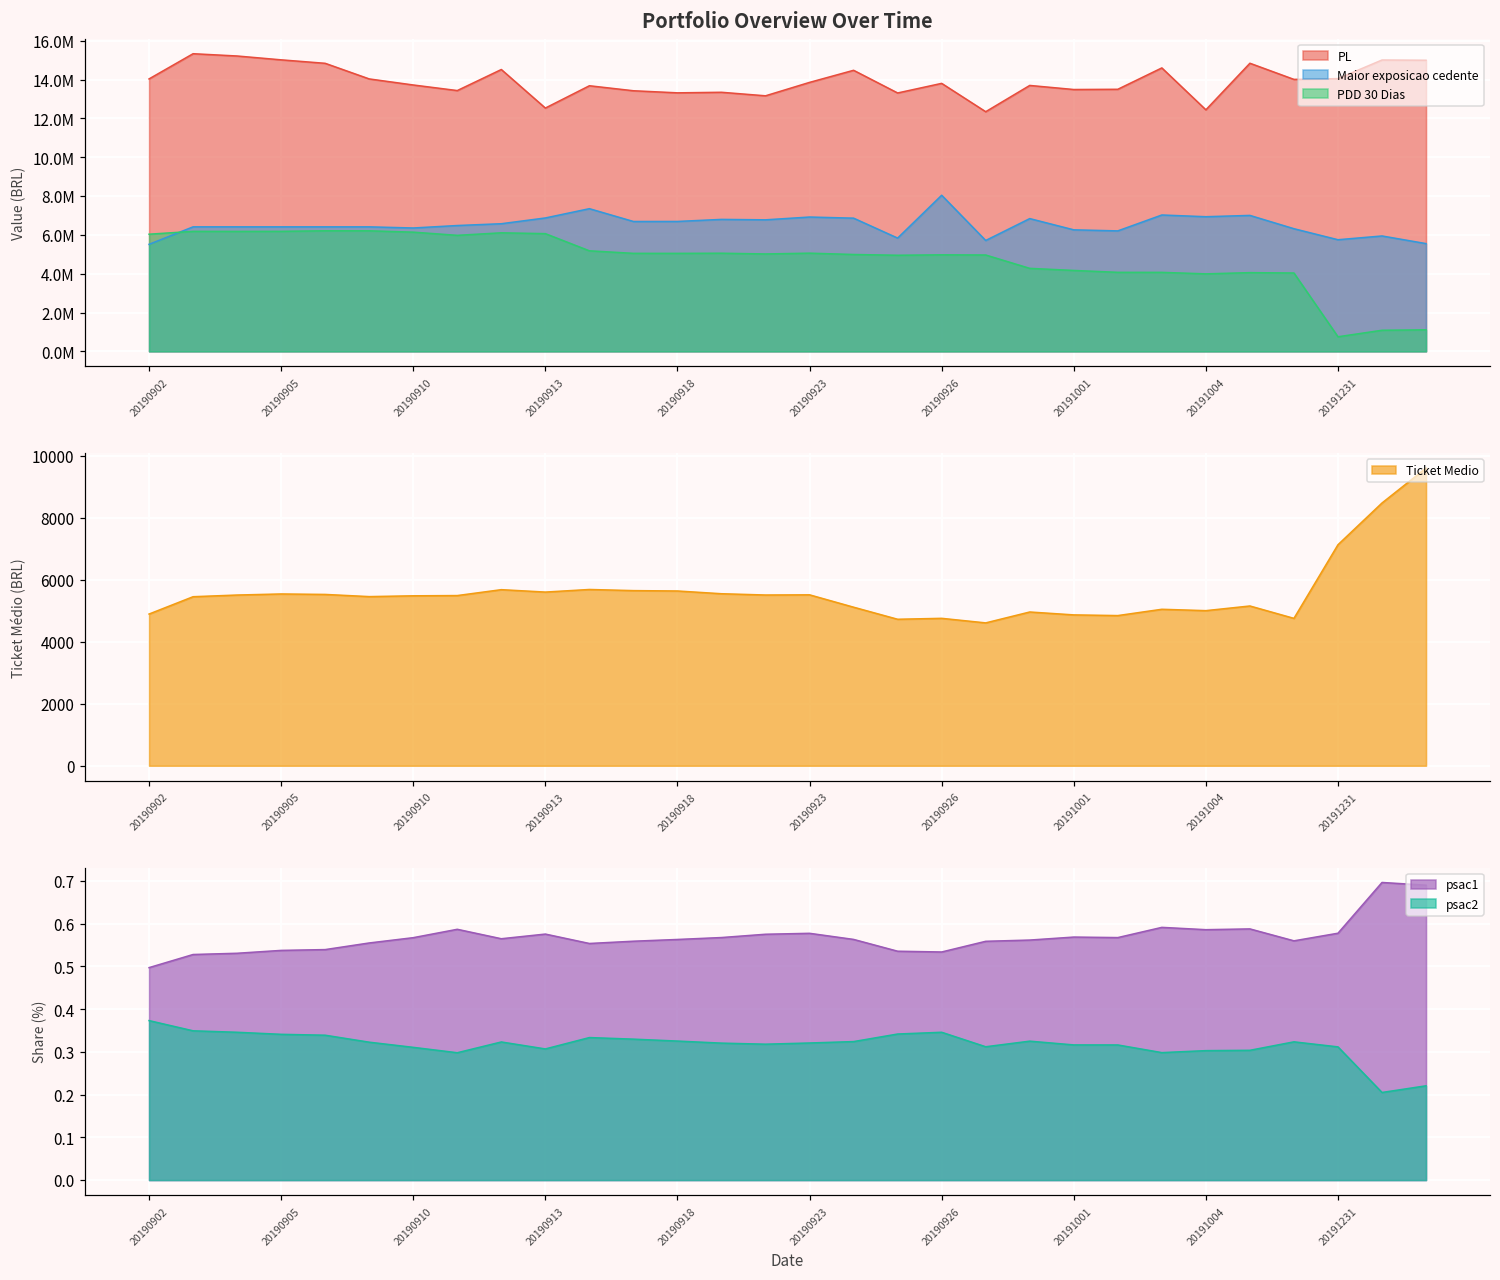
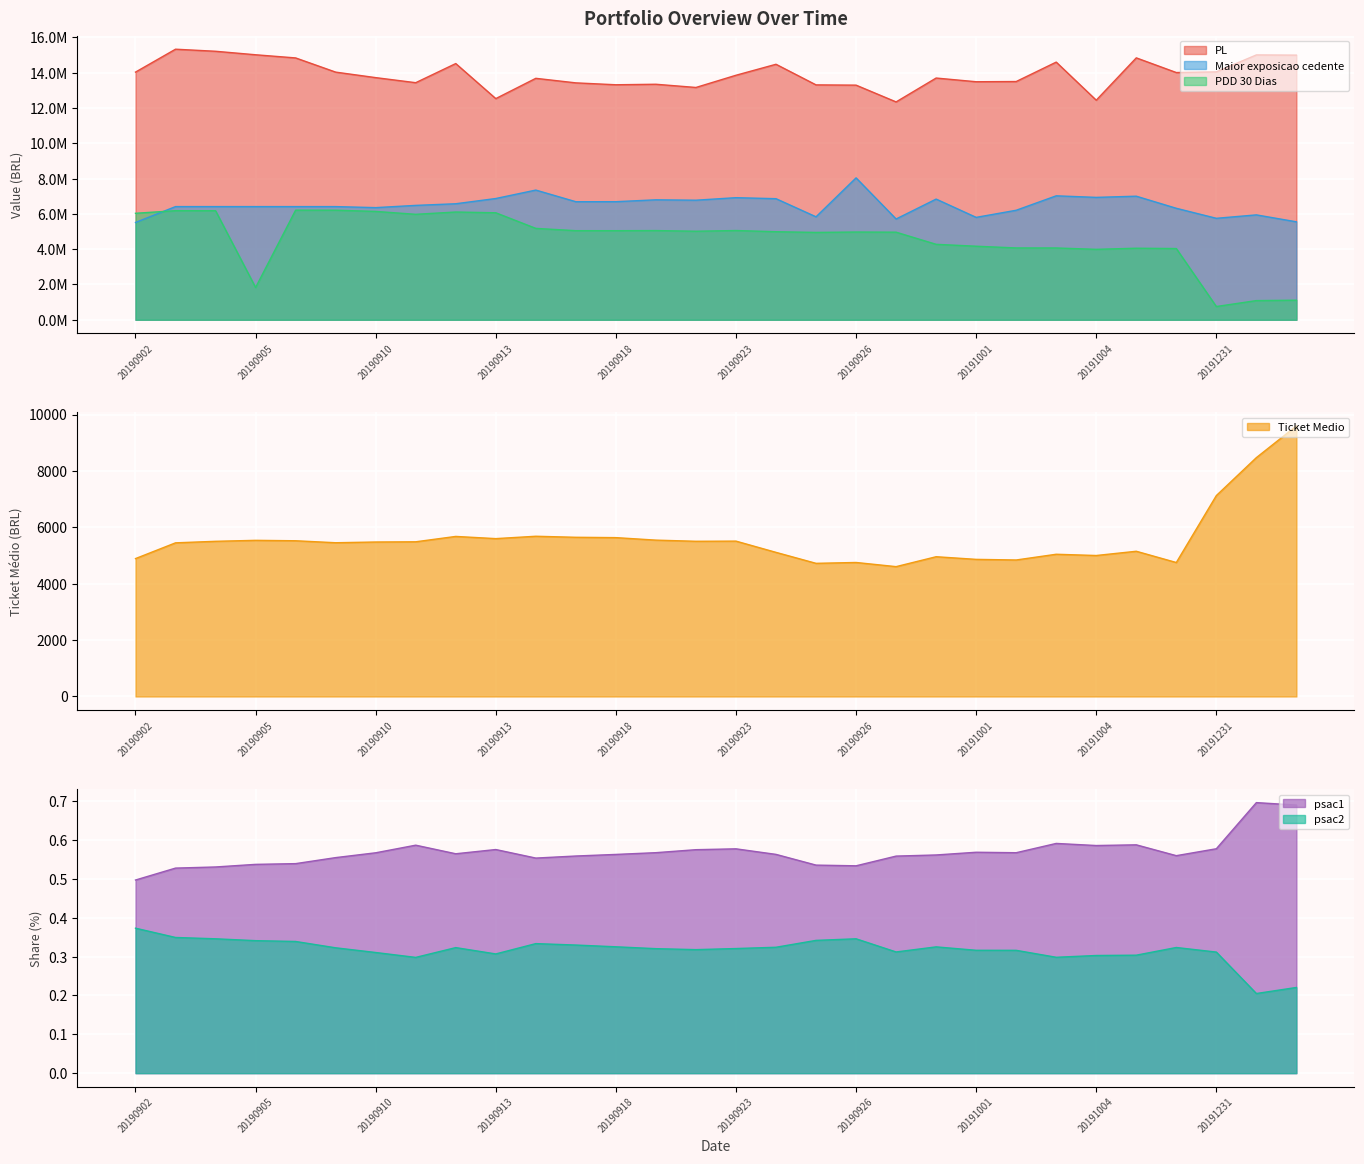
Portfolio Overview Over Time, PDD 30 Dias, 20190905: 6200000 -> 1800000
Portfolio Overview Over Time, PL, 20190926: 13800000 -> 13300000
Portfolio Overview Over Time, Maior exposicao cedente, 20191001: 6300000 -> 5800000
